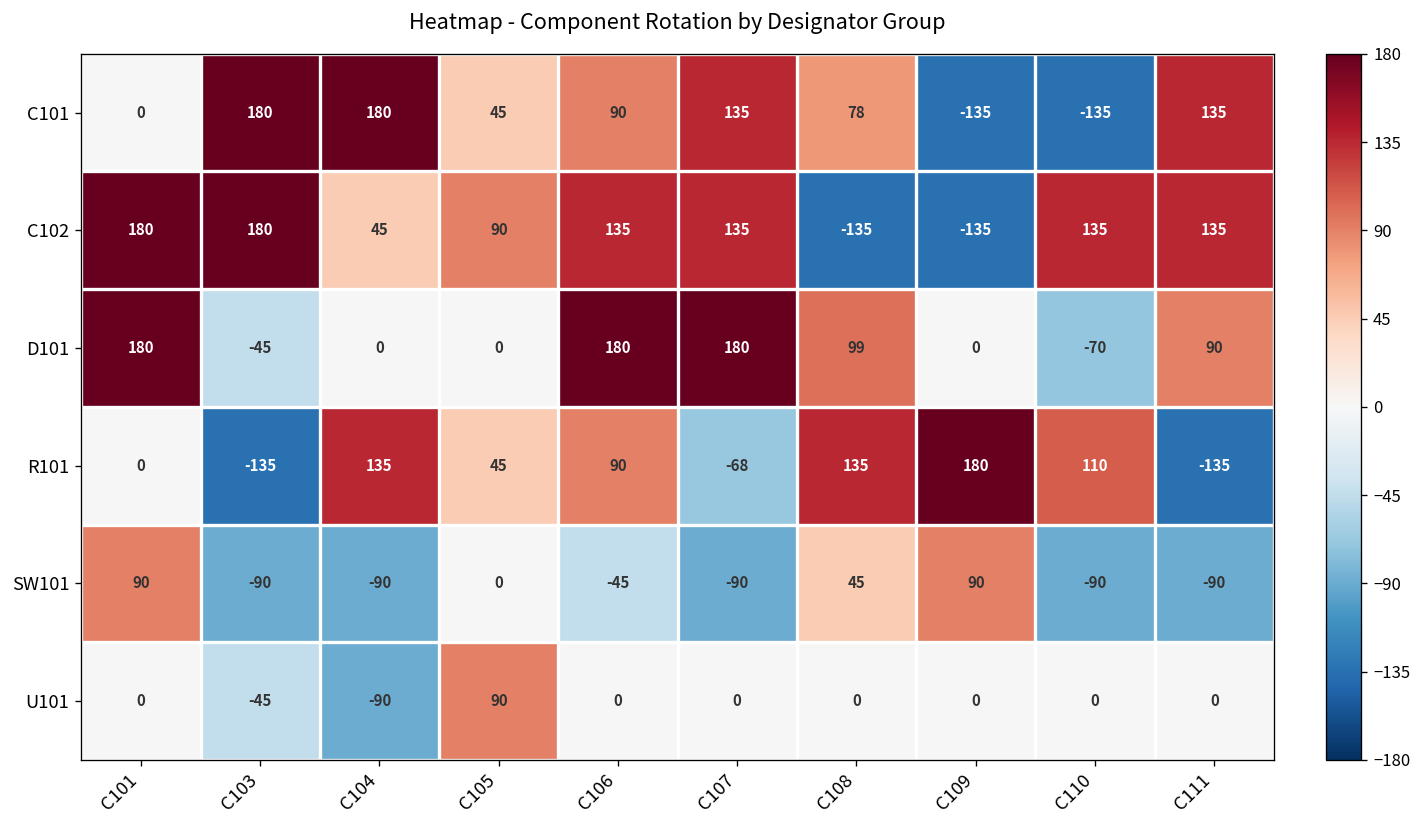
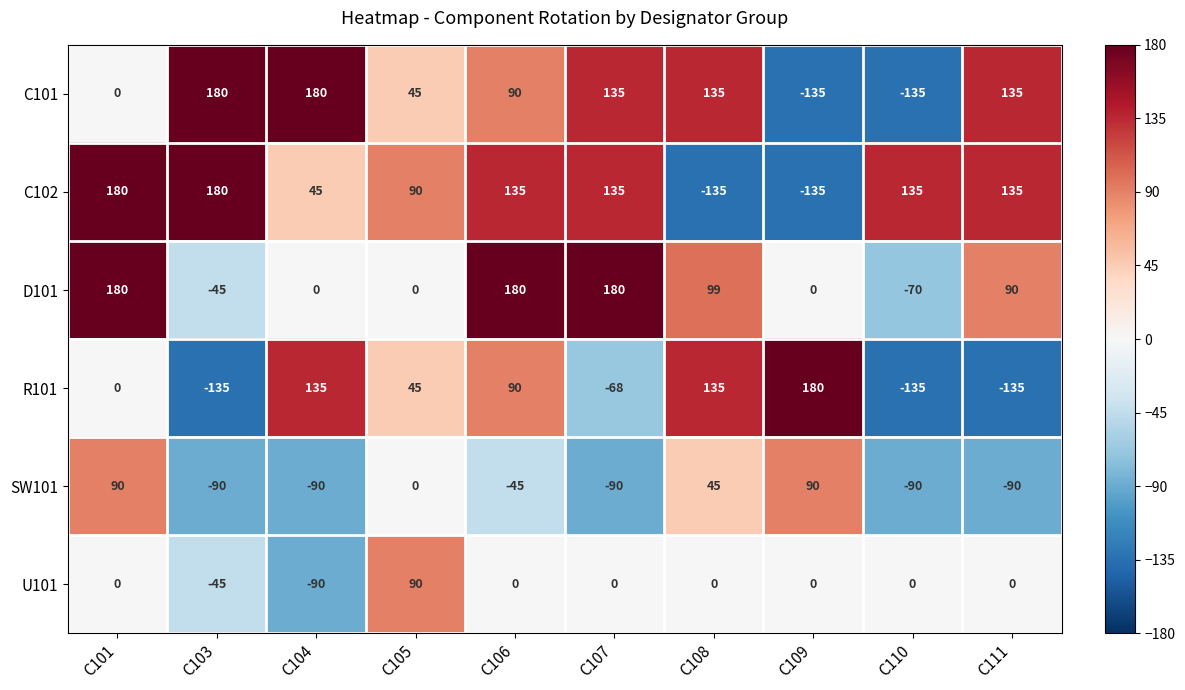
C101, C108: 78 -> 135
R101, C110: 110 -> -135
